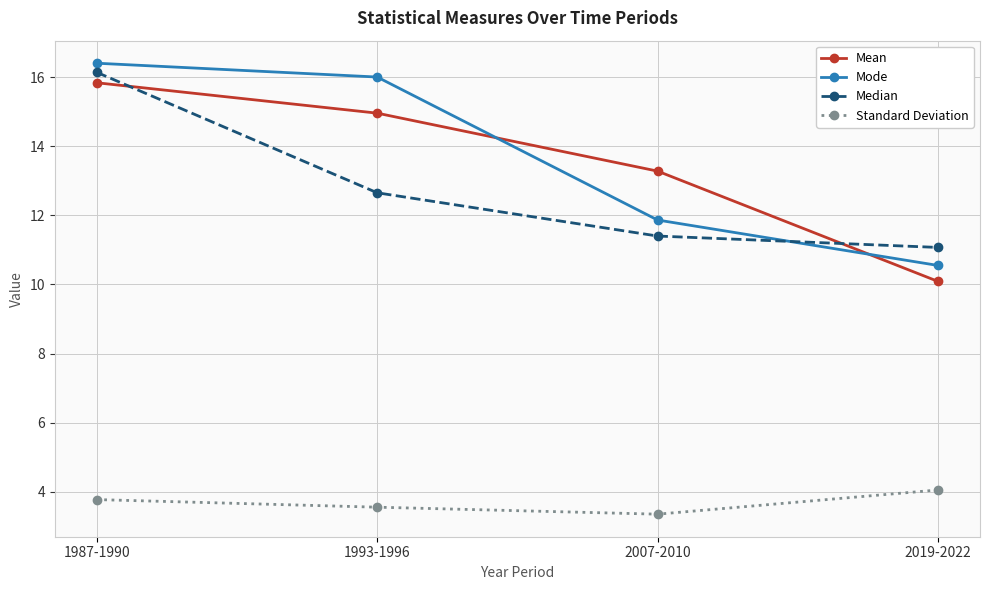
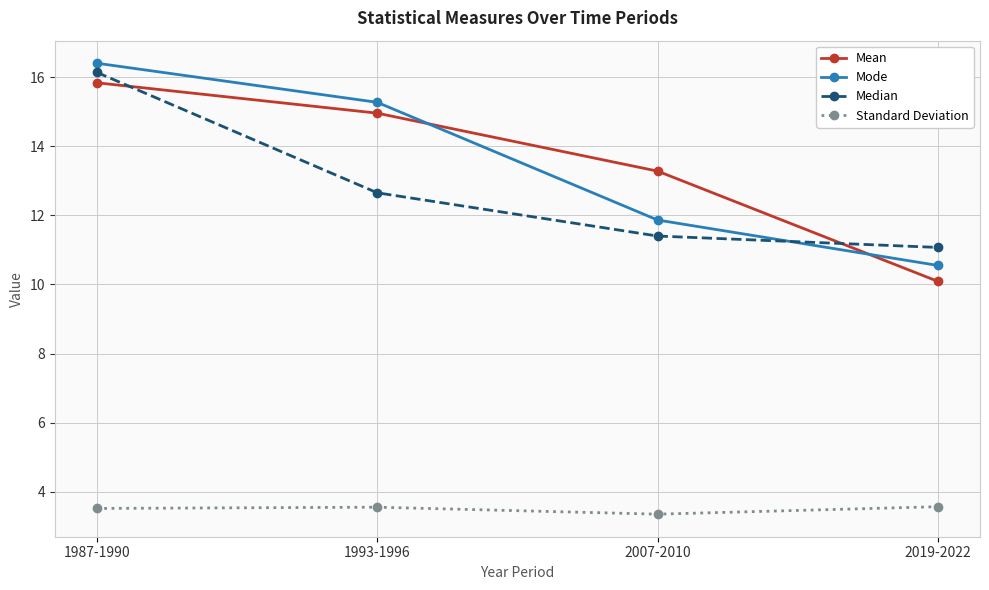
Standard Deviation, 1987-1990: 3.8 -> 3.5
Mode, 1993-1996: 16.0 -> 15.3
Standard Deviation, 2019-2022: 4.0 -> 3.6
